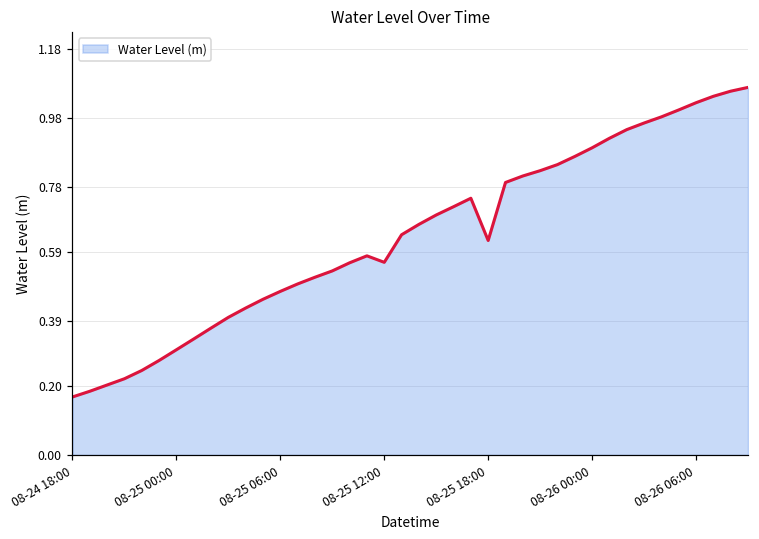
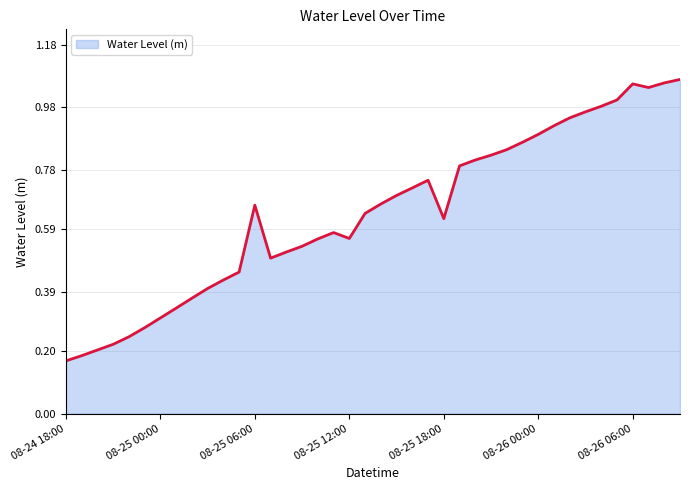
08-25 06:00: 0.48 -> 0.67
08-26 06:00: 1.02 -> 1.05
